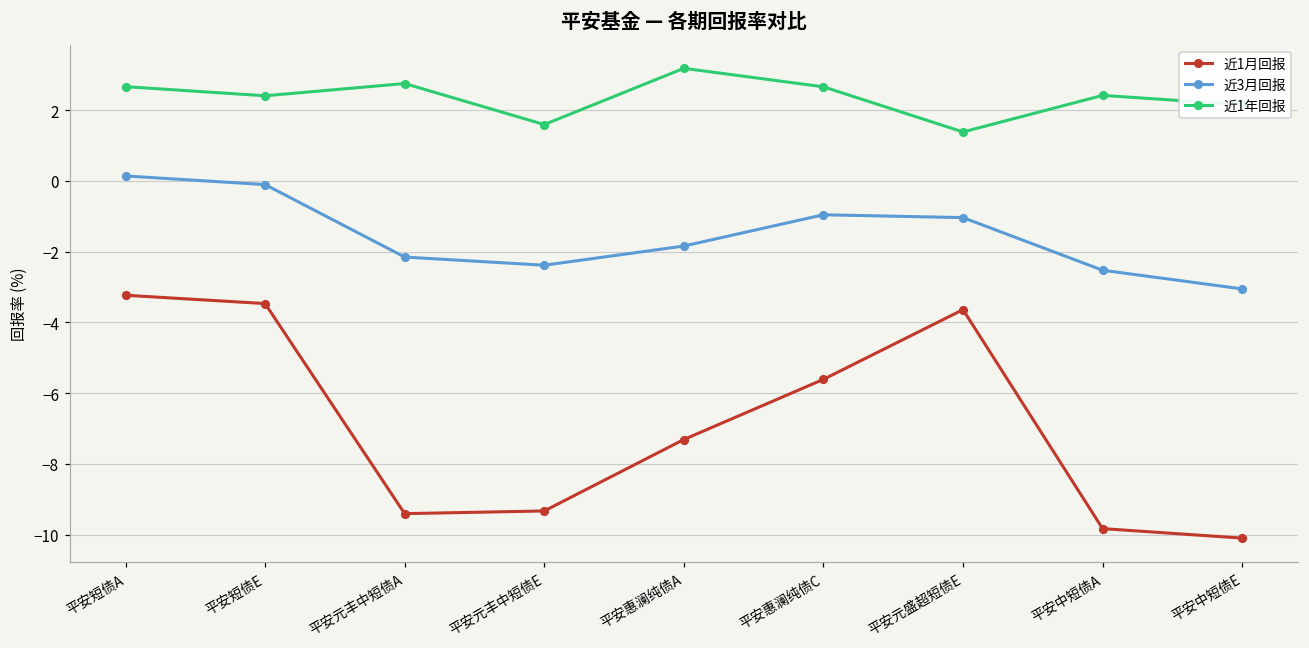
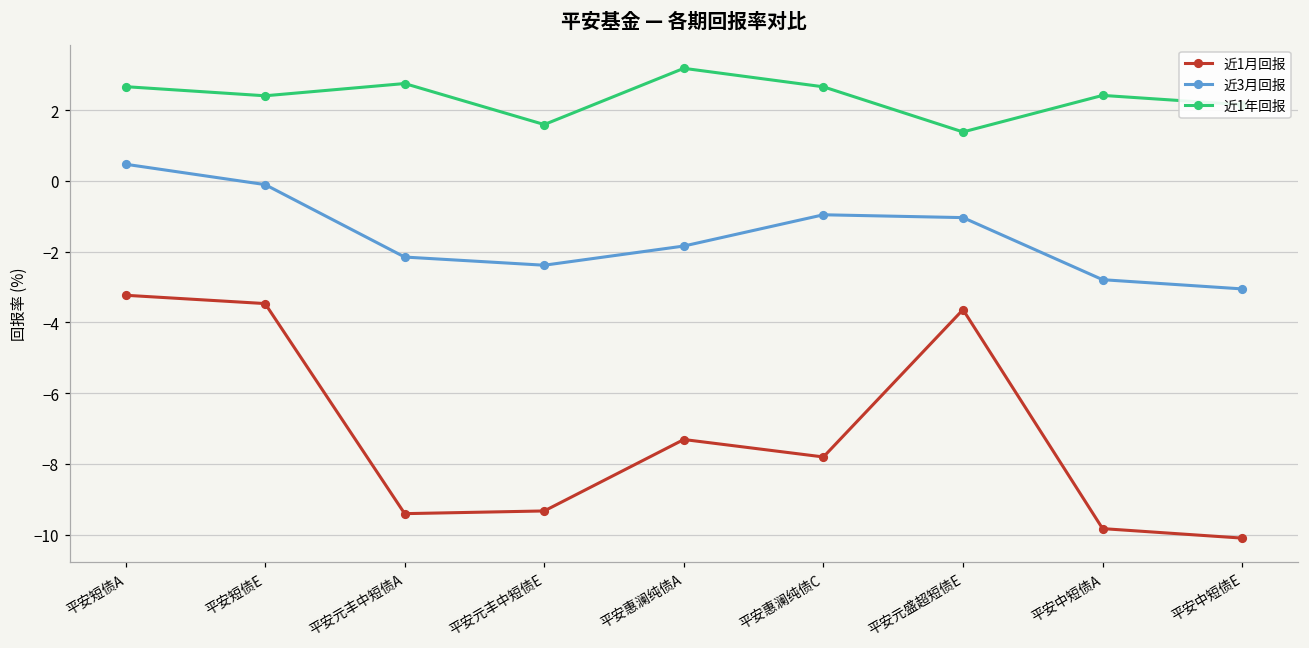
近3月回报, 平安短债A: 0.1 -> 0.5
近1月回报, 平安惠澜纯债C: -5.6 -> -7.8
近3月回报, 平安中短债A: -2.5 -> -2.8
